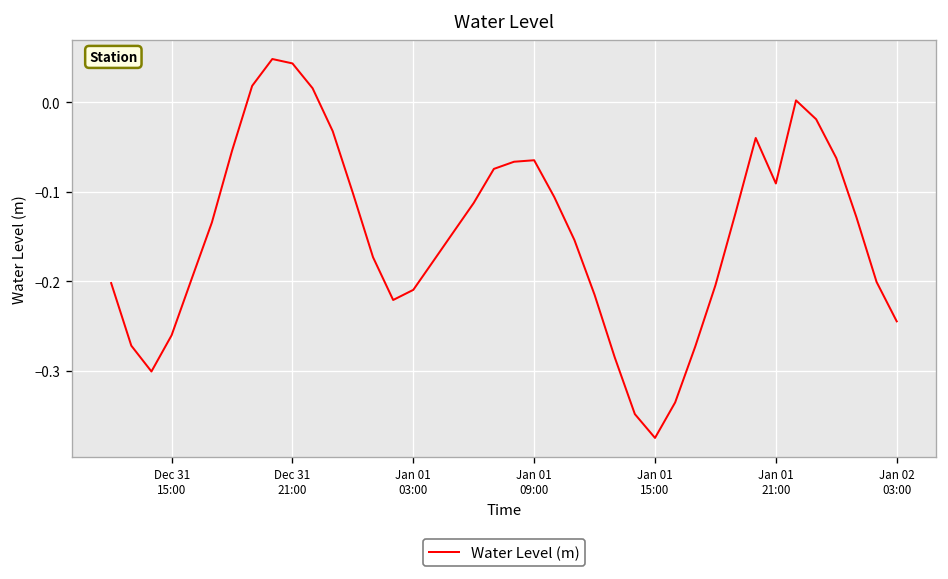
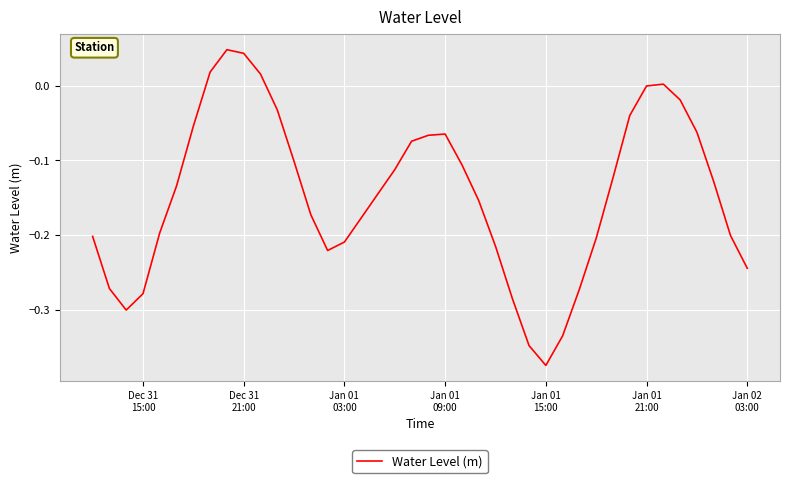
Dec 31 15:00: -0.26 -> -0.28
Jan 01 21:00: -0.09 -> 0.00
